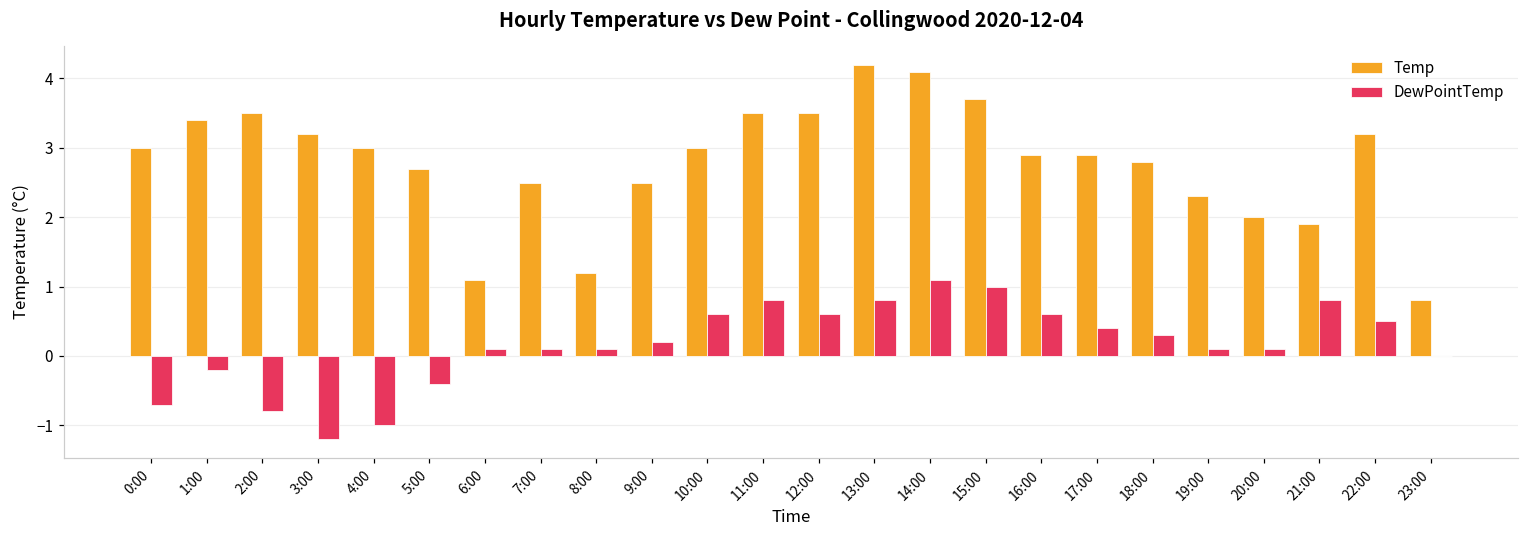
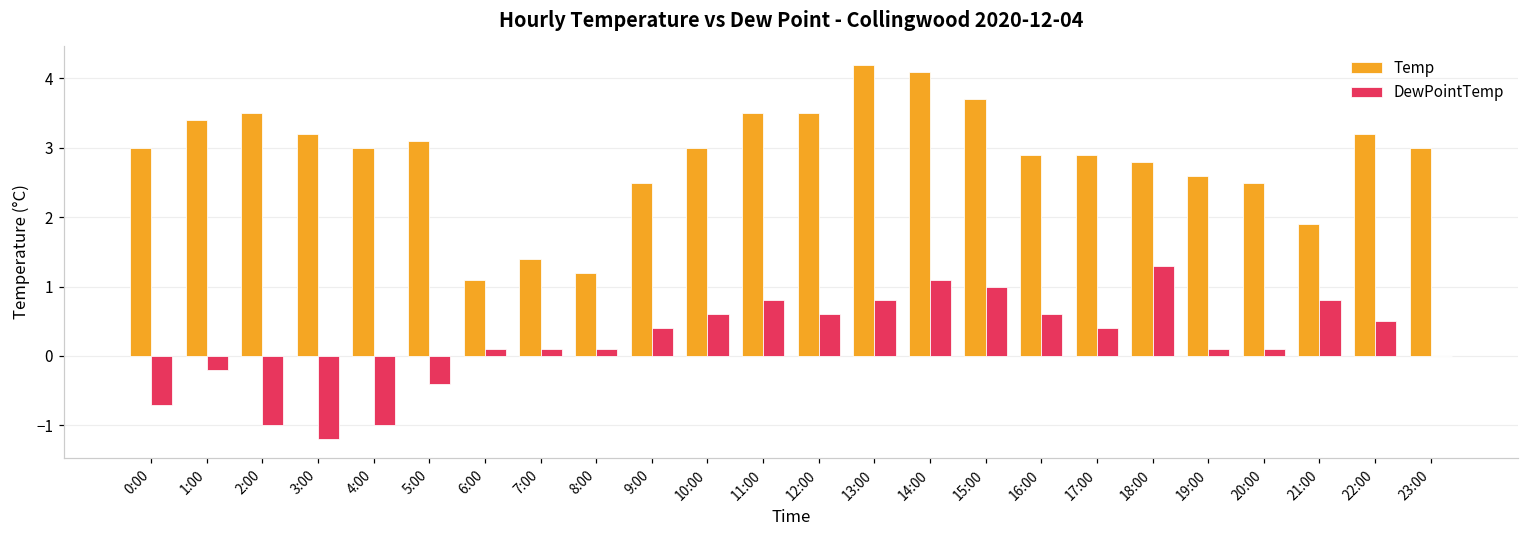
DewPointTemp, 2:00: -0.8 -> -1.0
Temp, 5:00: 2.7 -> 3.1
Temp, 7:00: 2.5 -> 1.4
DewPointTemp, 9:00: 0.2 -> 0.4
DewPointTemp, 18:00: 0.3 -> 1.3
Temp, 19:00: 2.3 -> 2.6
Temp, 20:00: 2.0 -> 2.5
Temp, 23:00: 0.8 -> 3.0
